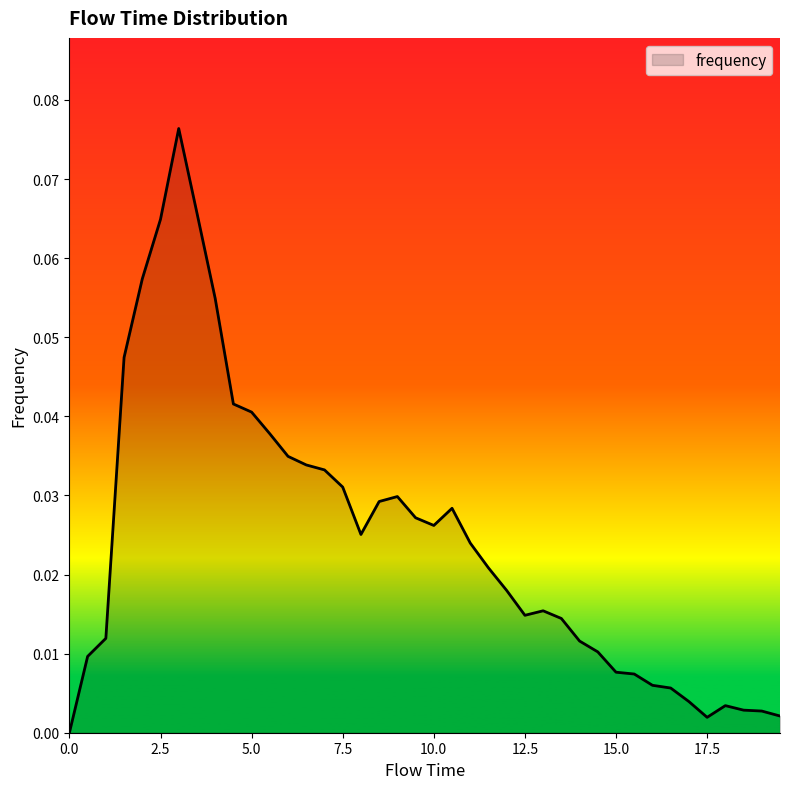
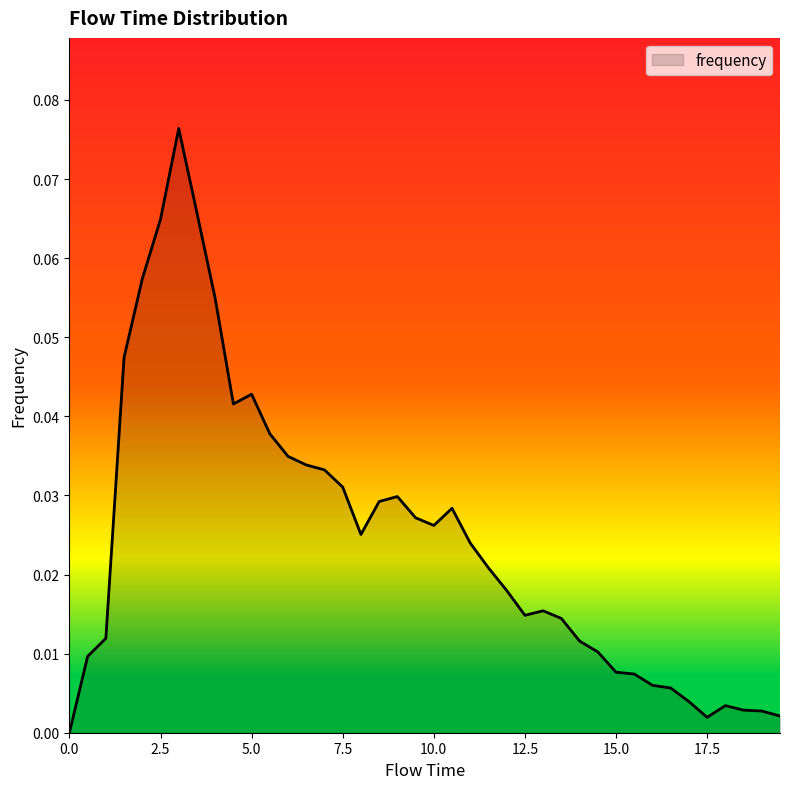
5.0: 0.041 -> 0.043
